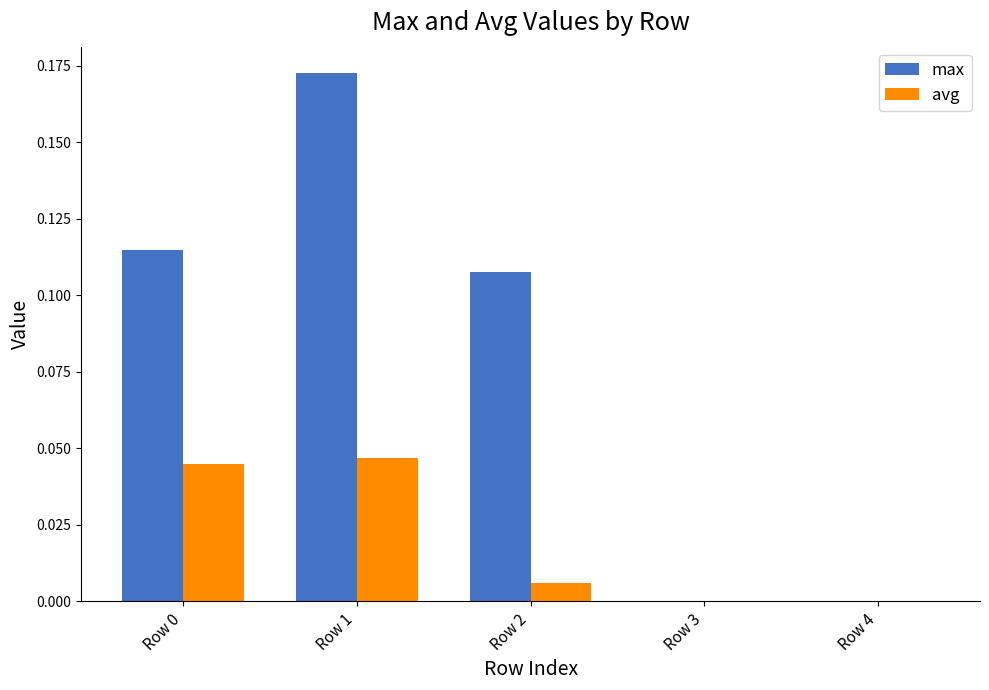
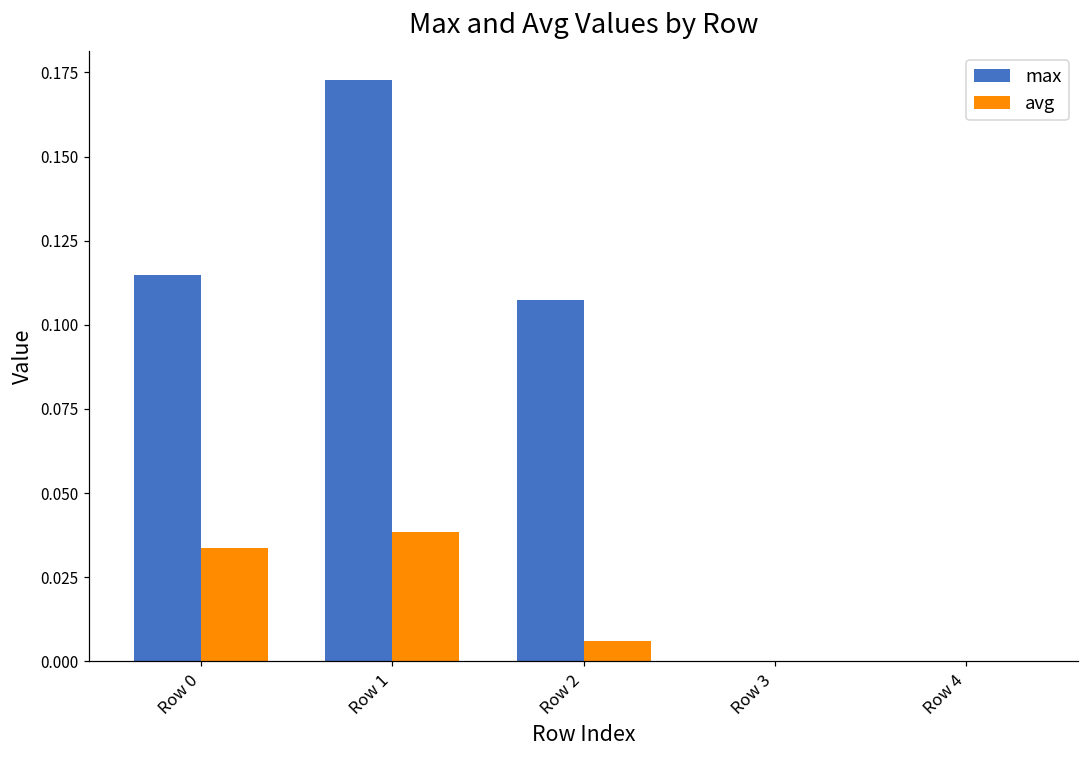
avg, Row 0: 0.045 -> 0.034
avg, Row 1: 0.047 -> 0.038
